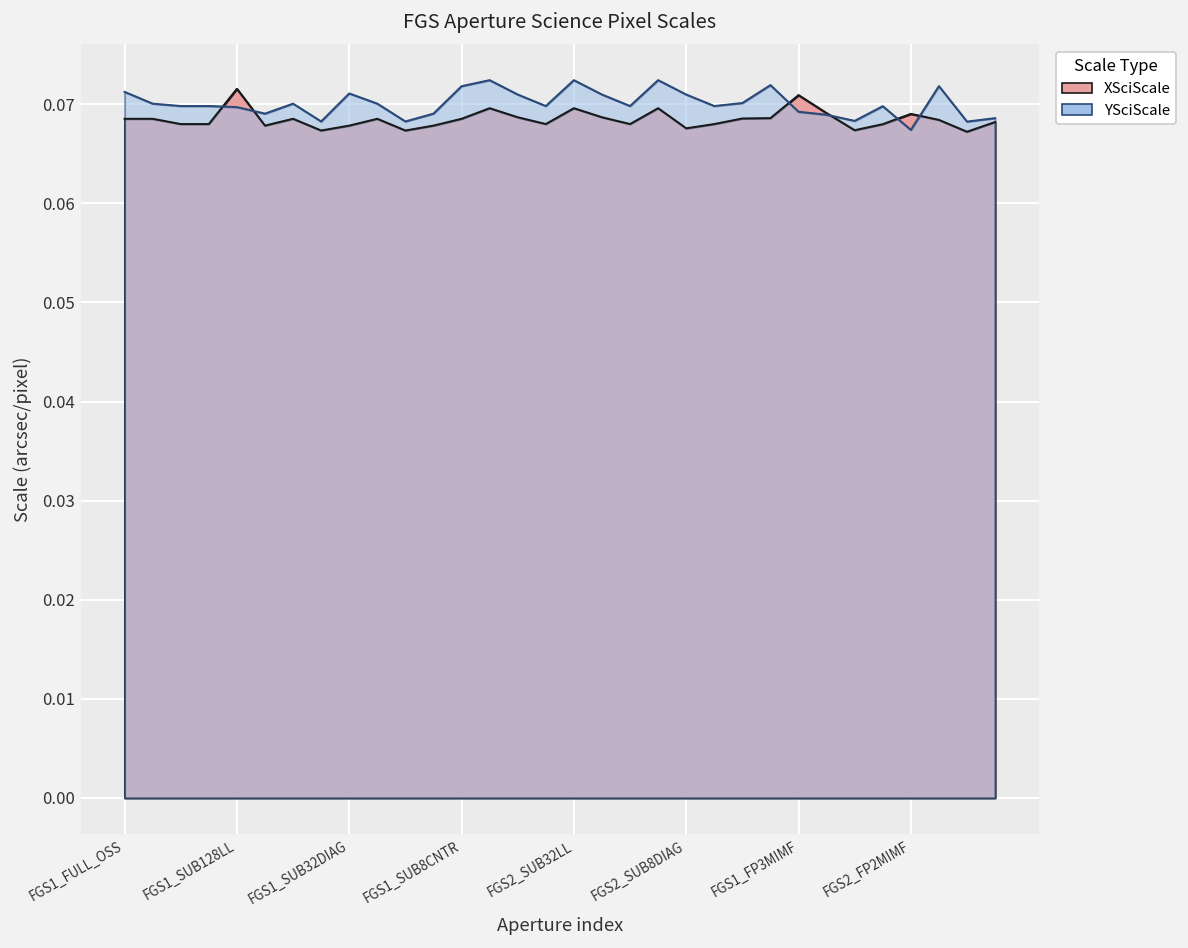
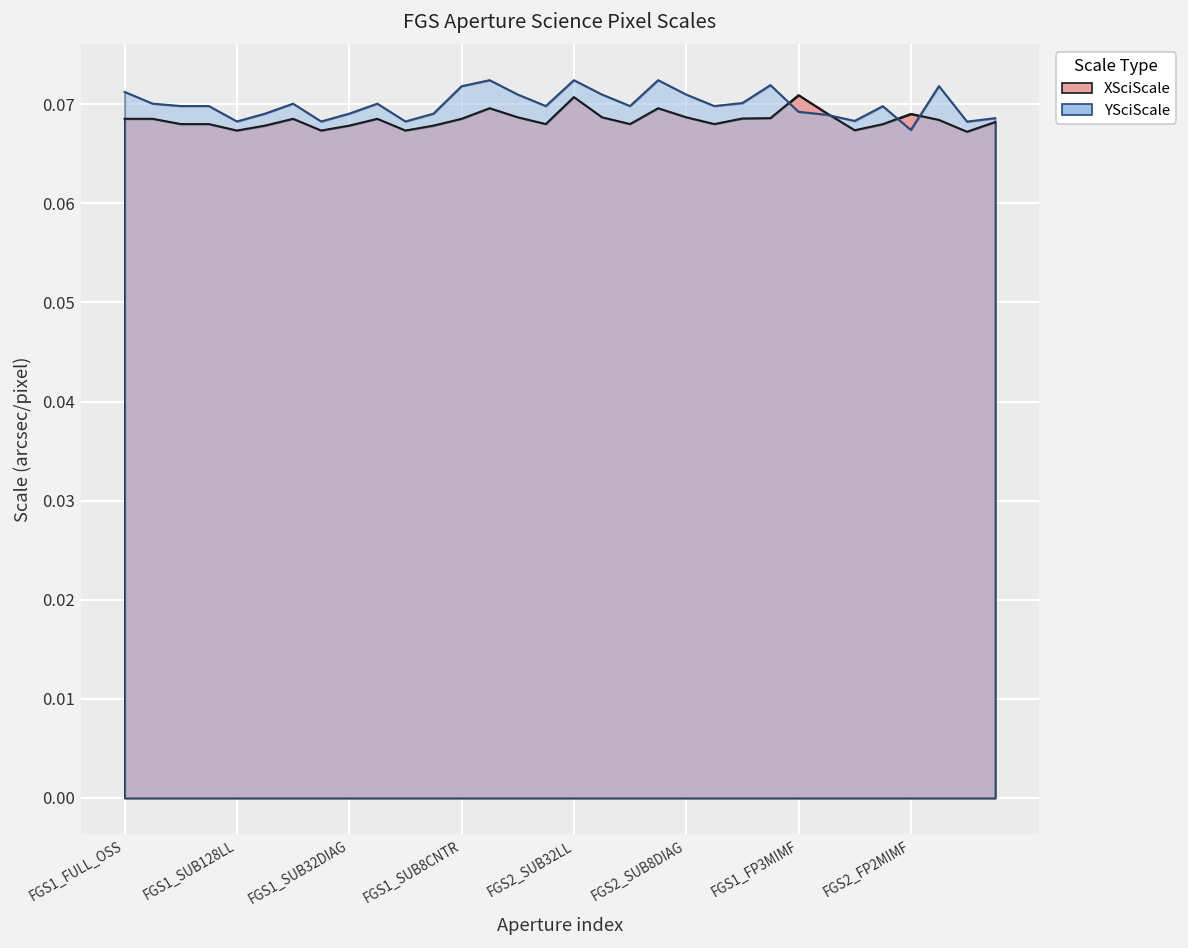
XSciScale, FGS1_SUB128LL: 0.072 -> 0.067
YSciScale, FGS1_SUB128LL: 0.070 -> 0.068
YSciScale, FGS1_SUB32DIAG: 0.071 -> 0.069
XSciScale, FGS2_SUB32LL: 0.070 -> 0.071
XSciScale, FGS2_SUB8DIAG: 0.068 -> 0.069
